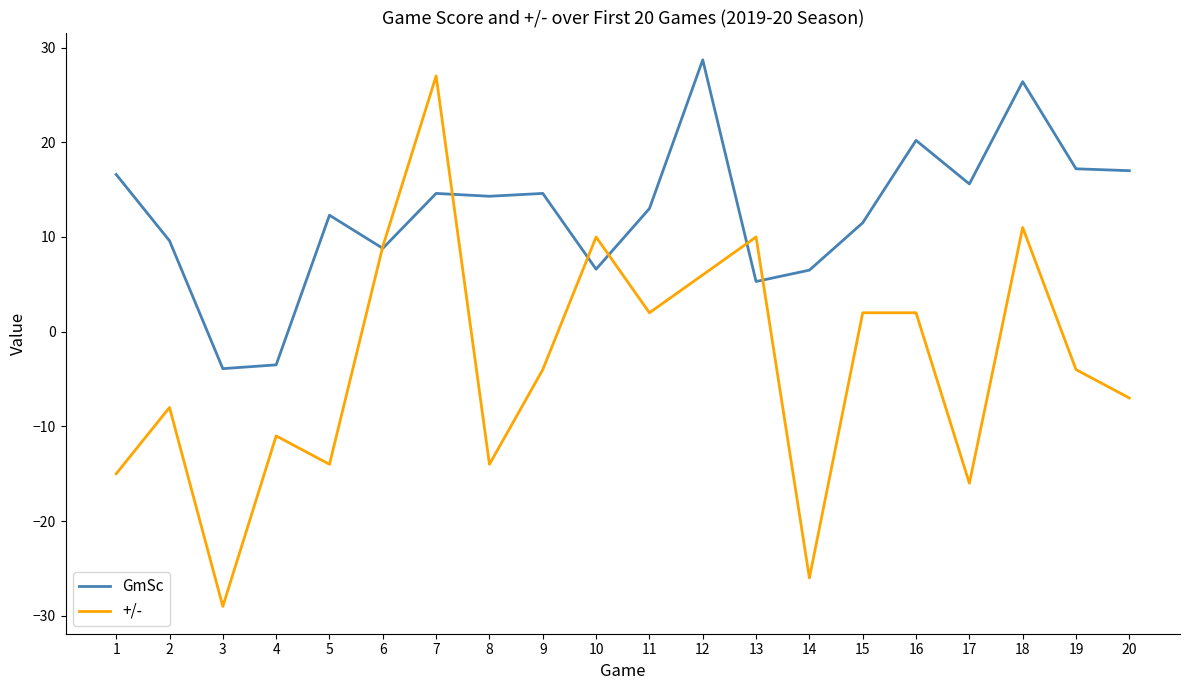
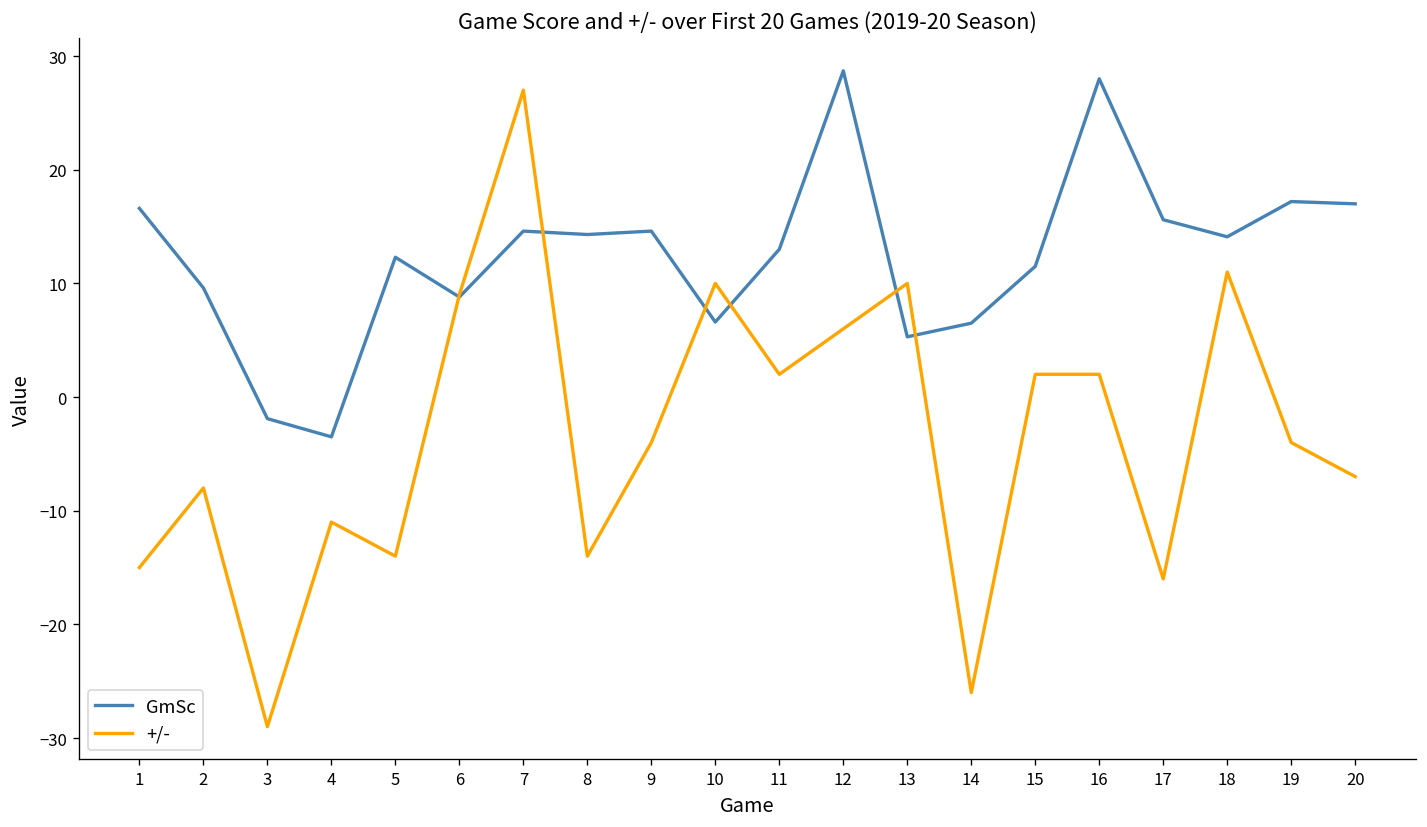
GmSc, 3: -4 -> -2
GmSc, 16: 20 -> 28
GmSc, 18: 26 -> 14
